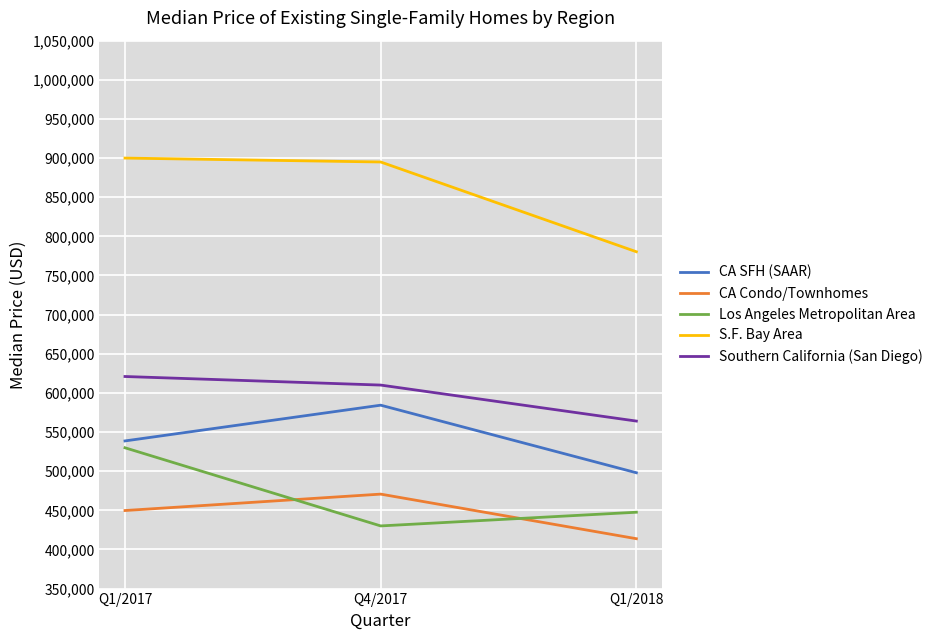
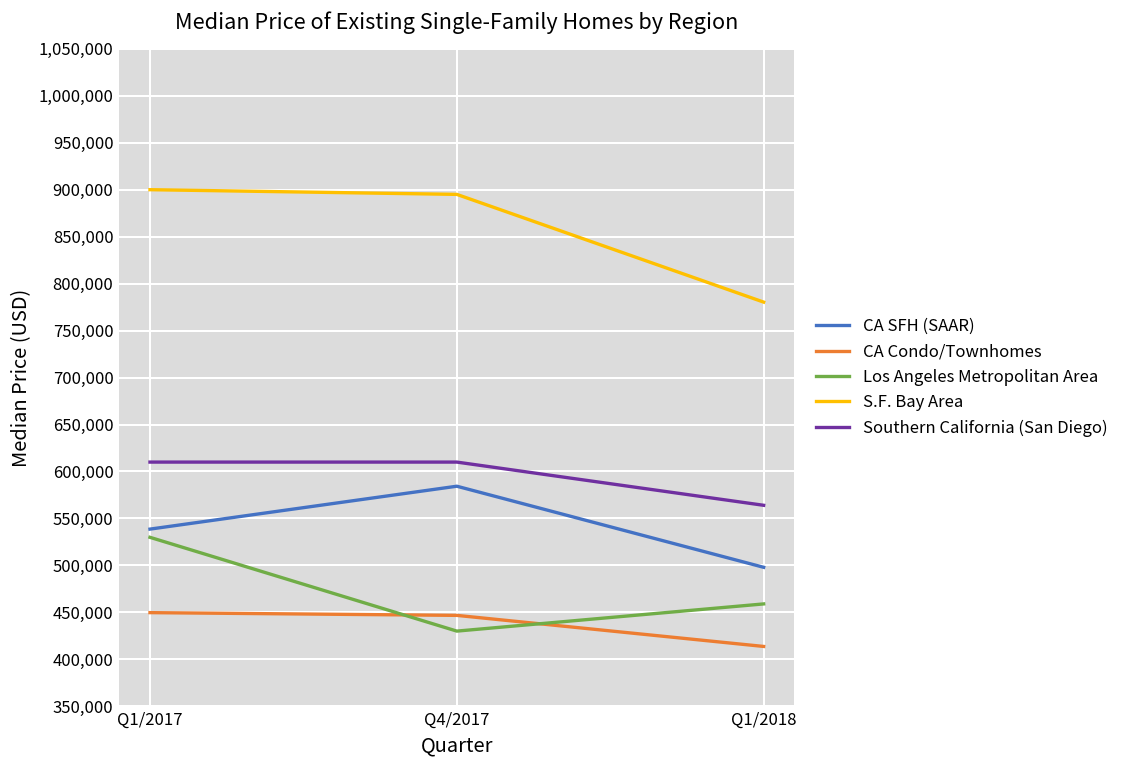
Southern California (San Diego), Q1/2017: 620,000 -> 610,000
CA Condo/Townhomes, Q4/2017: 470,000 -> 450,000
Los Angeles Metropolitan Area, Q1/2018: 450,000 -> 460,000
